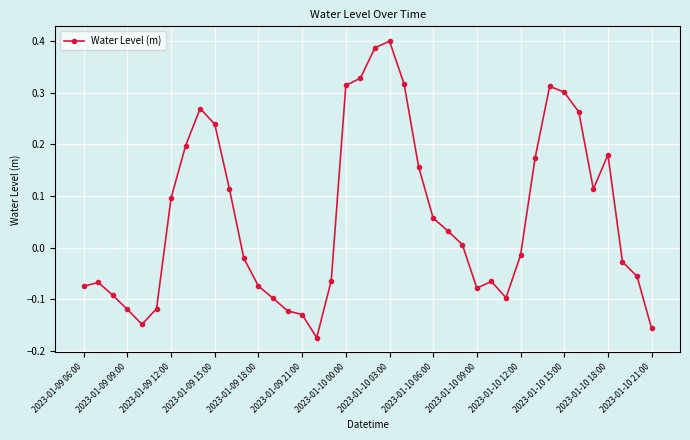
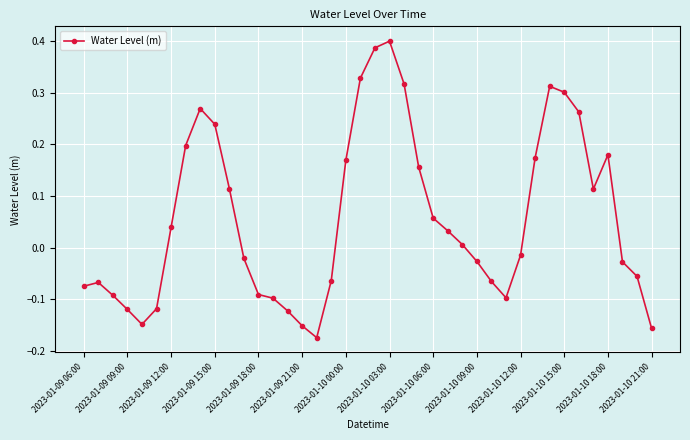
2023-01-09 12:00: 0.10 -> 0.04
2023-01-09 18:00: -0.07 -> -0.09
2023-01-09 21:00: -0.13 -> -0.15
2023-01-10 00:00: 0.31 -> 0.17
2023-01-10 09:00: -0.08 -> -0.03
